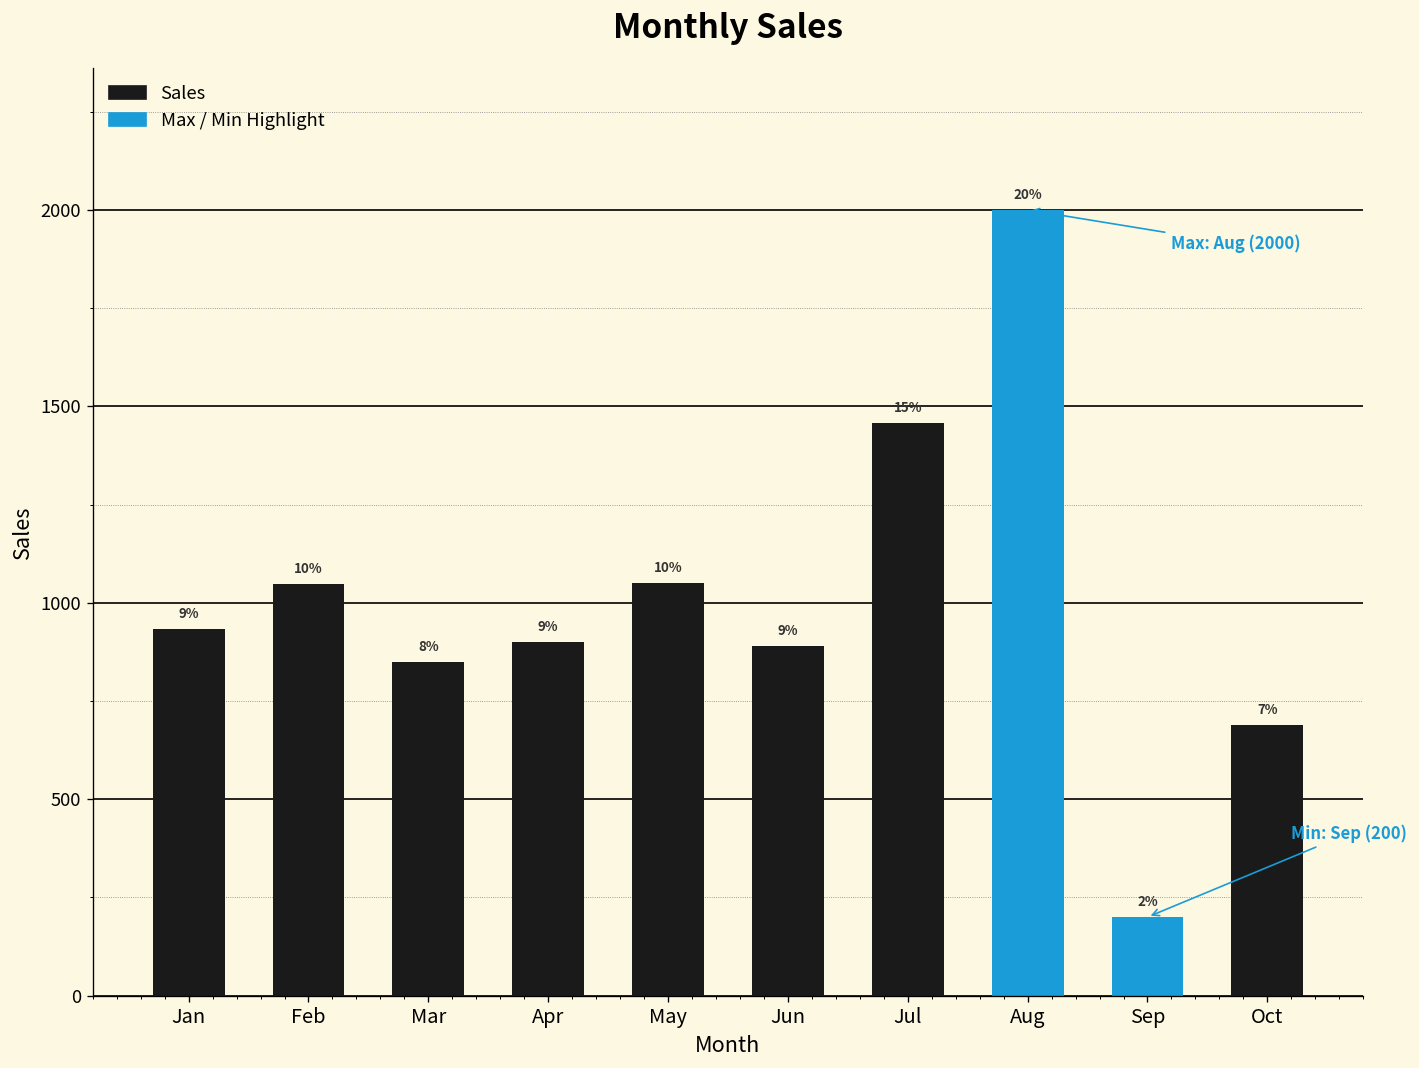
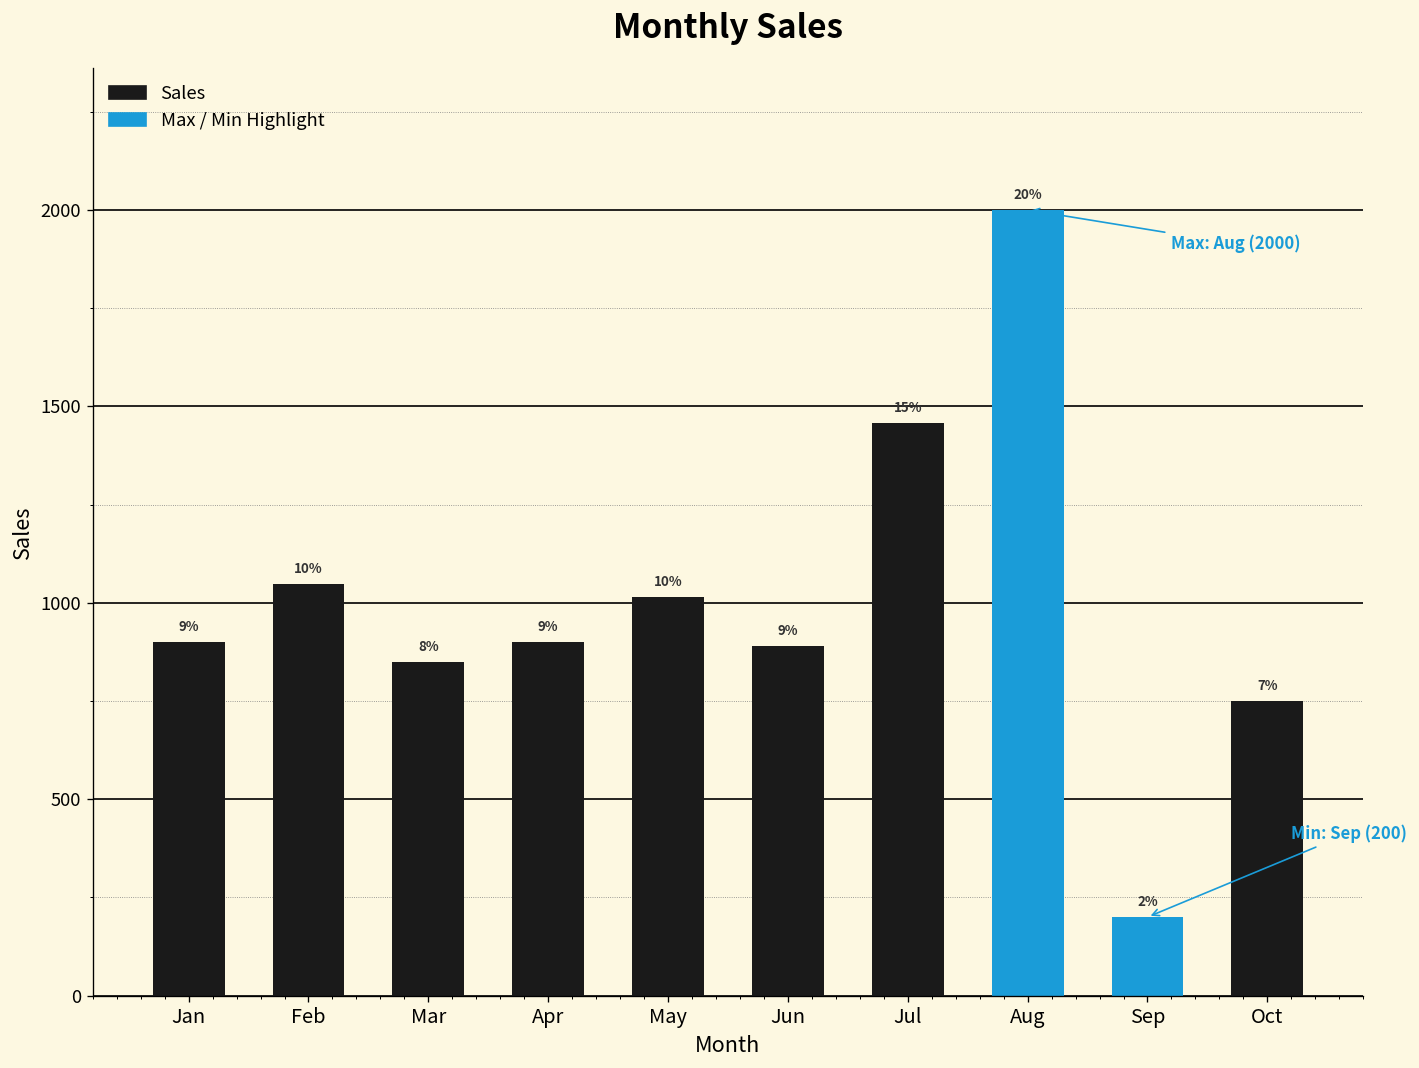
Sales, Jan: 930 -> 900
Sales, May: 1050 -> 1010
Sales, Oct: 690 -> 750
